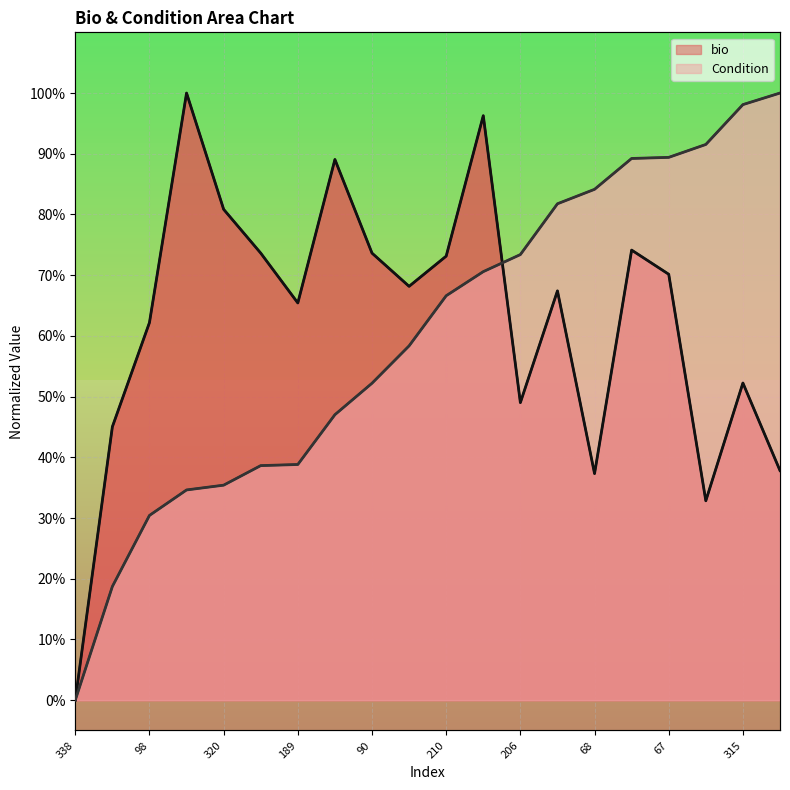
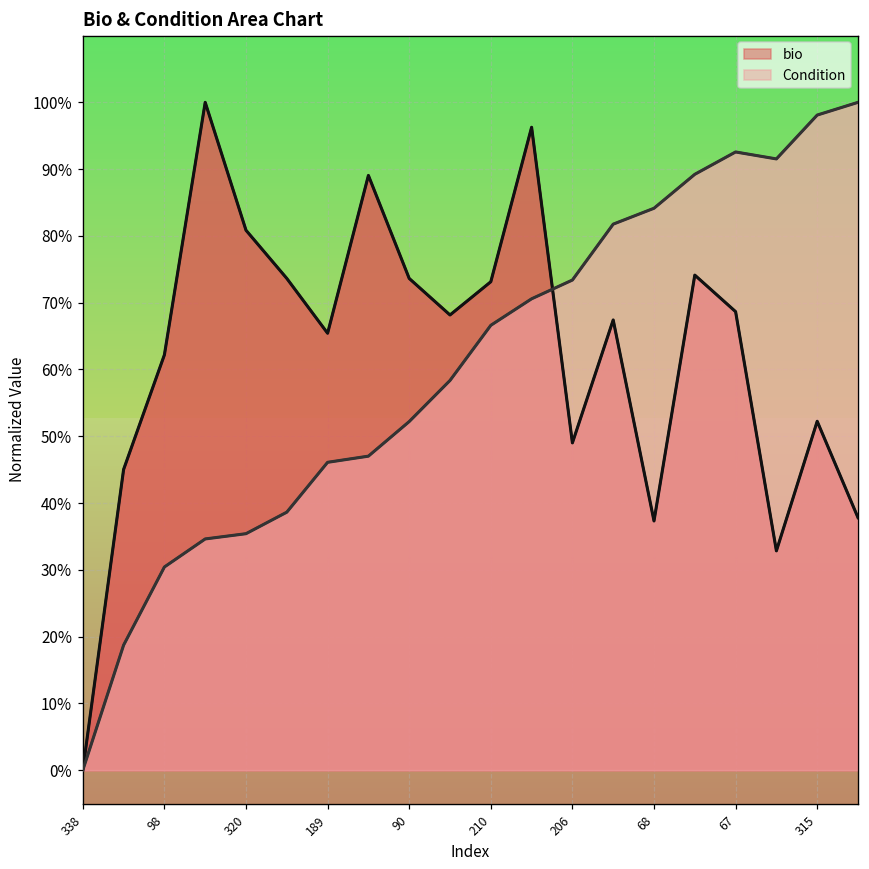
Condition, 189: 39% -> 46%
bio, 67: 70% -> 69%
Condition, 67: 89% -> 93%
